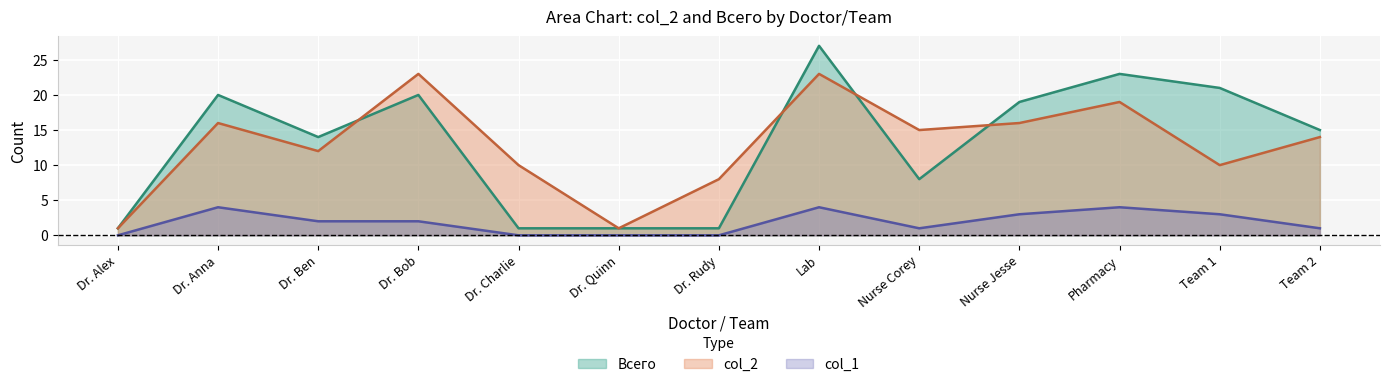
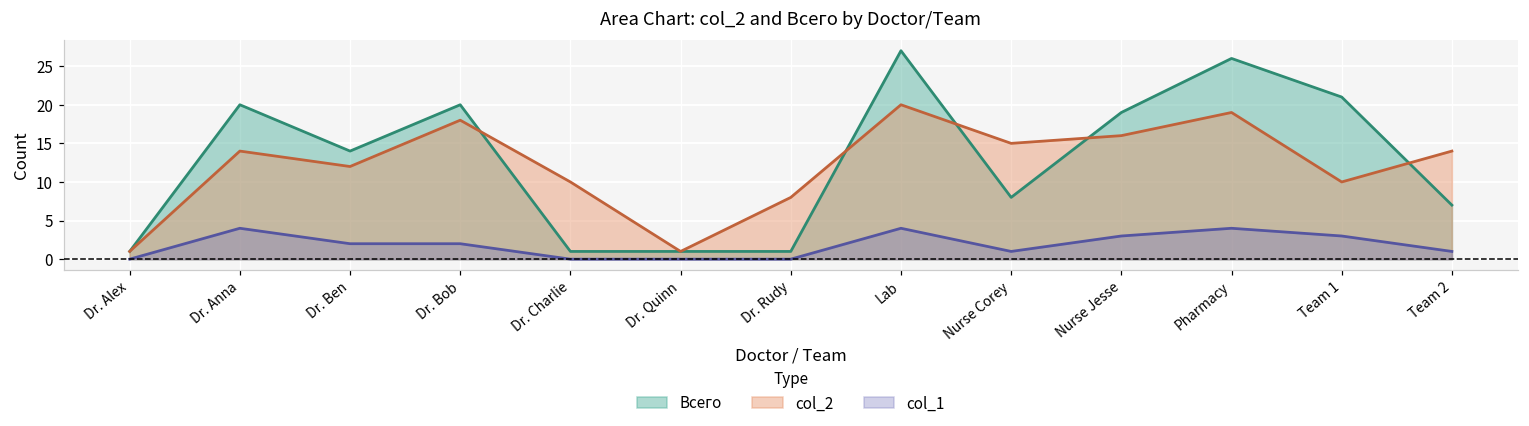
col_2, Dr. Anna: 16 -> 14
col_2, Dr. Bob: 23 -> 18
col_2, Lab: 23 -> 20
Всего, Pharmacy: 23 -> 26
Всего, Team 2: 15 -> 7
